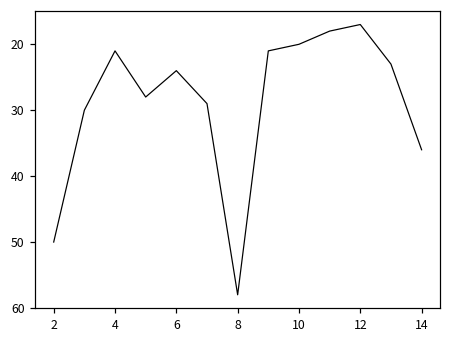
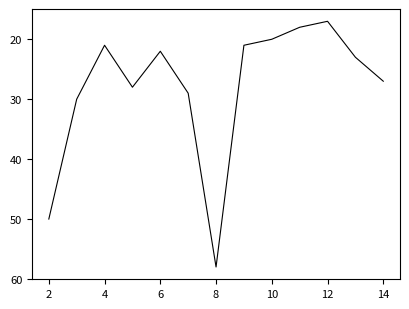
6: 24 -> 22
14: 36 -> 27
